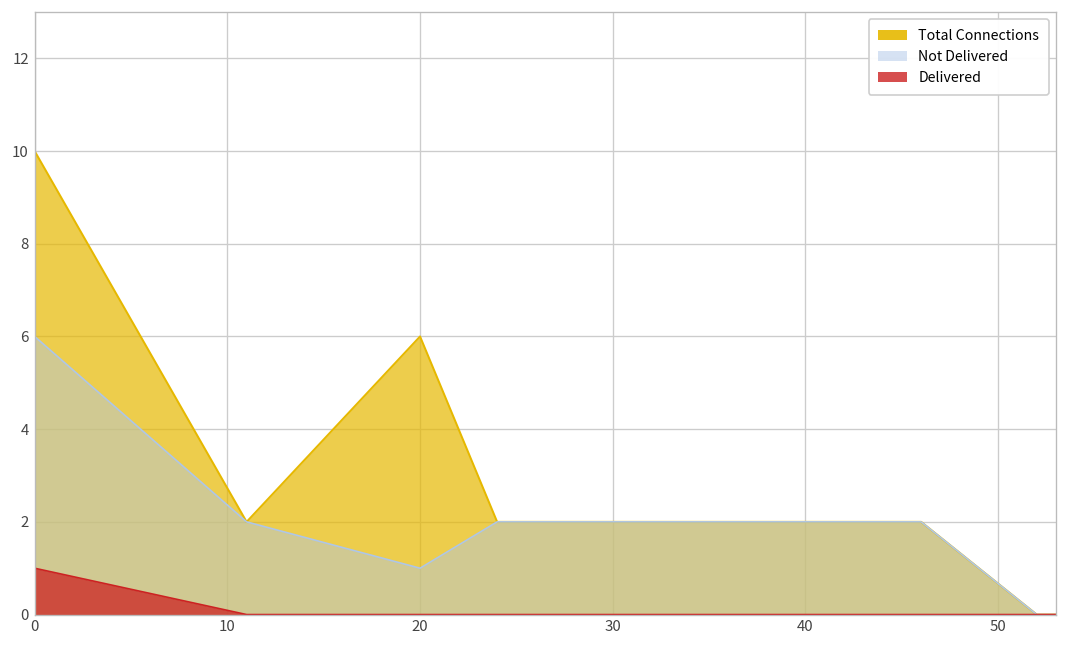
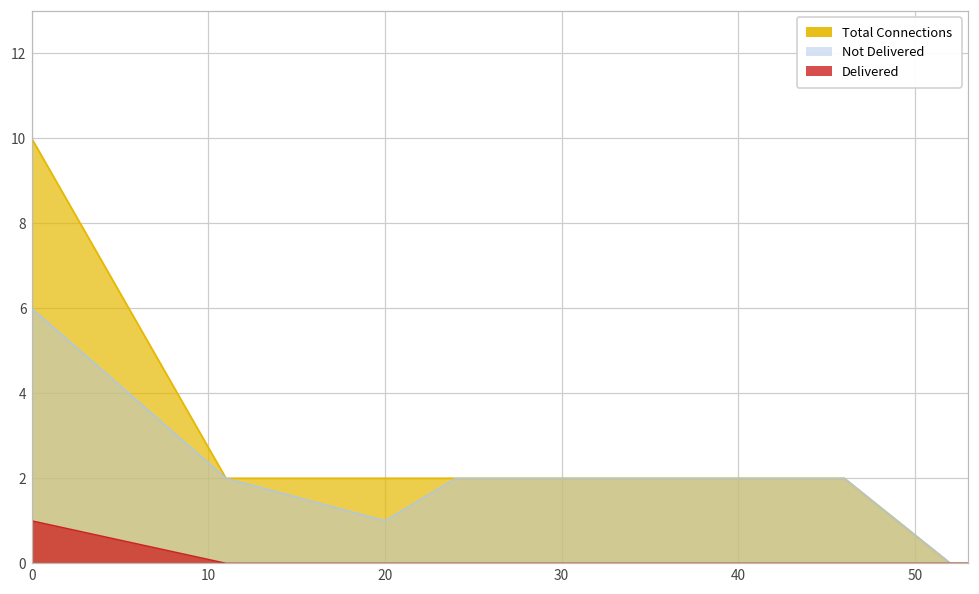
Total Connections, 20: 6 -> 2
